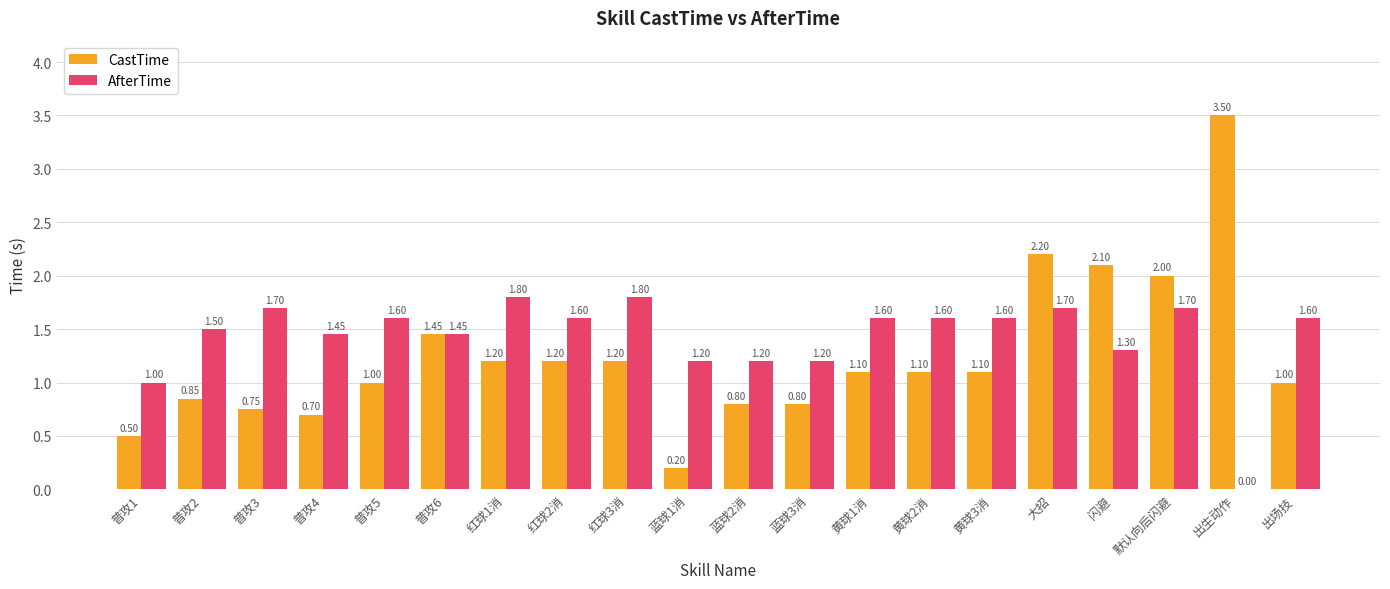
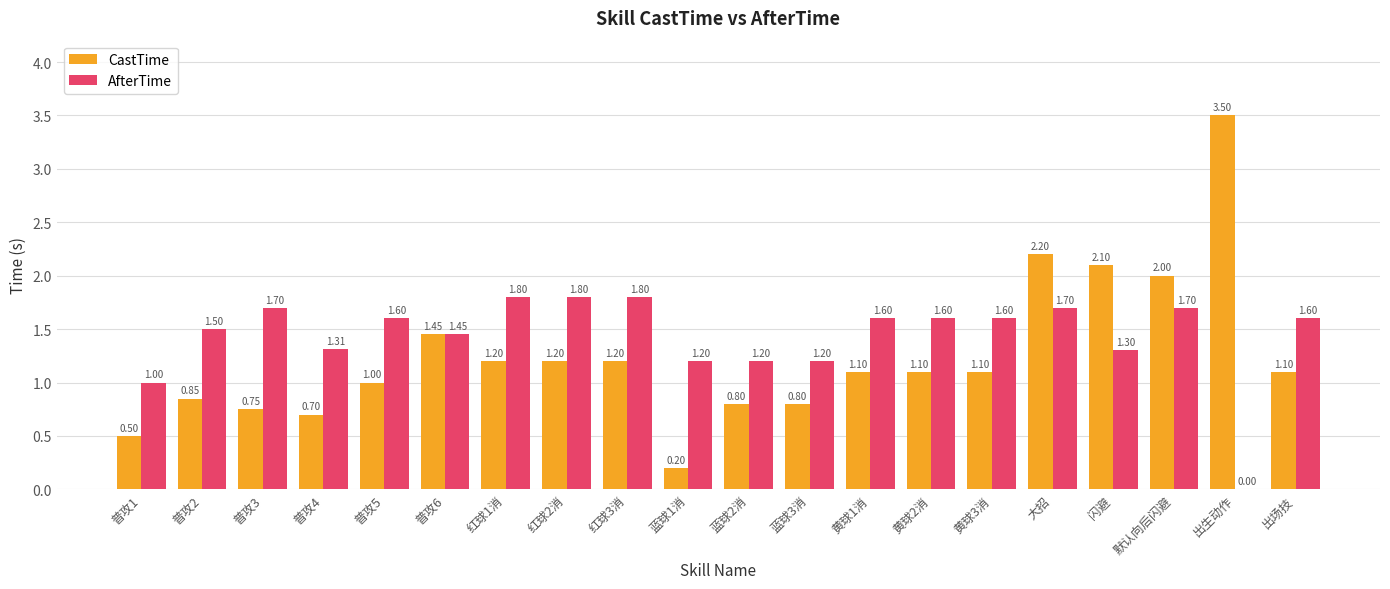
AfterTime, 普攻4: 1.45 -> 1.31
AfterTime, 红球2消: 1.60 -> 1.80
CastTime, 出场技: 1.00 -> 1.10
